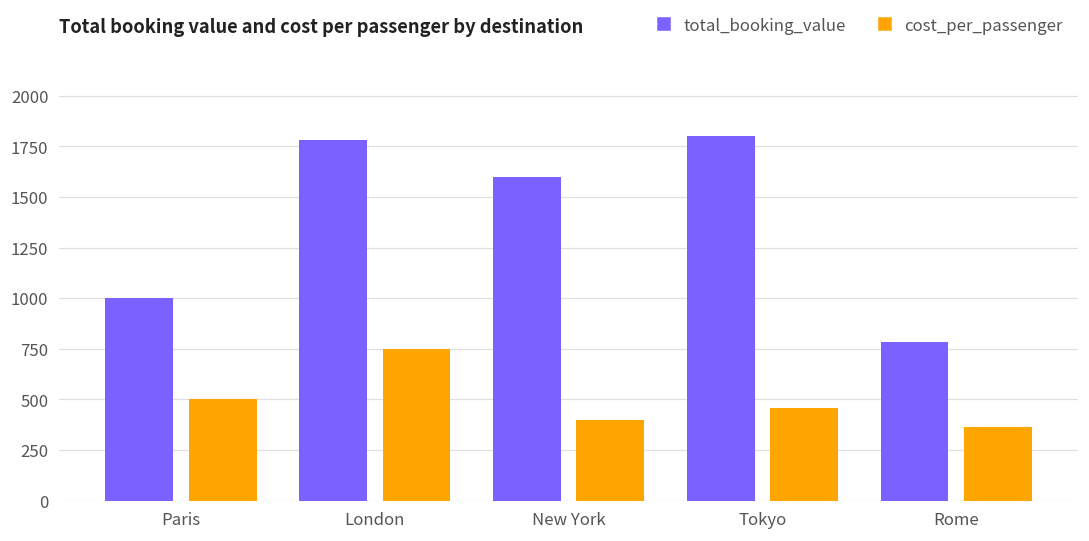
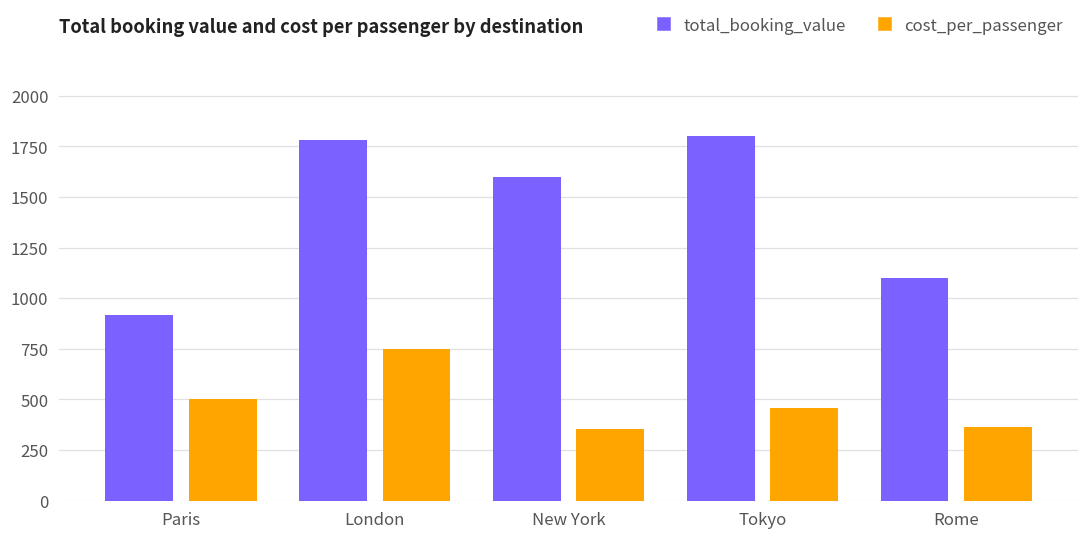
total_booking_value, Paris: 1000 -> 920
cost_per_passenger, New York: 400 -> 360
total_booking_value, Rome: 780 -> 1100
